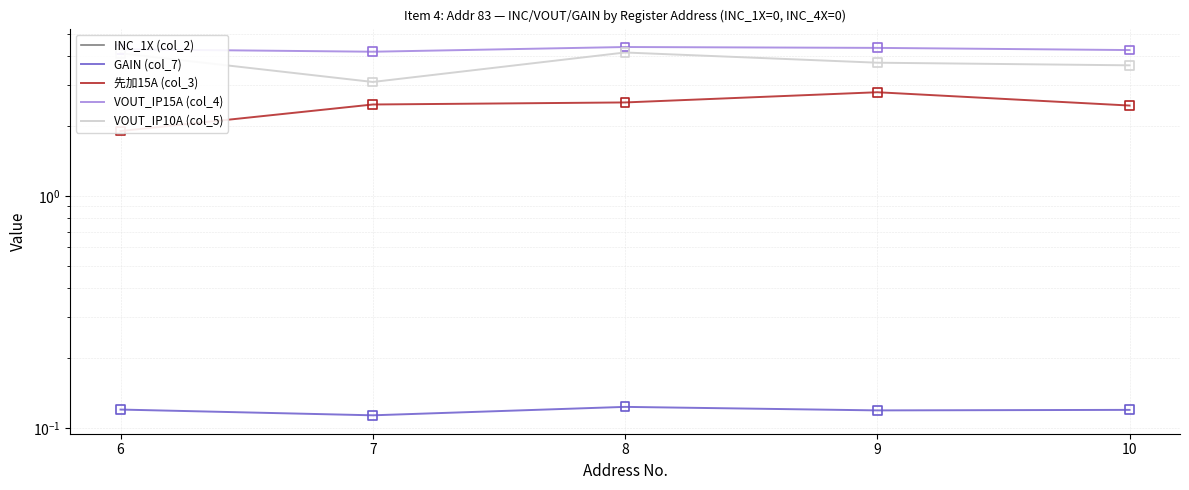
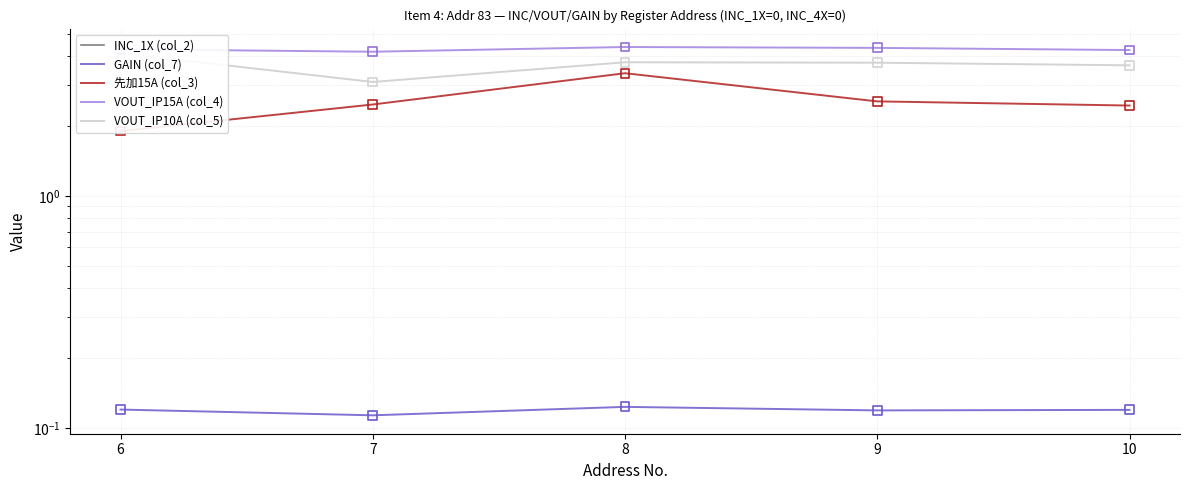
先加15A (col_3), 8: 2.5 -> 3.4
VOUT_IP10A (col_5), 8: 4.1 -> 3.8
先加15A (col_3), 9: 2.8 -> 2.6
